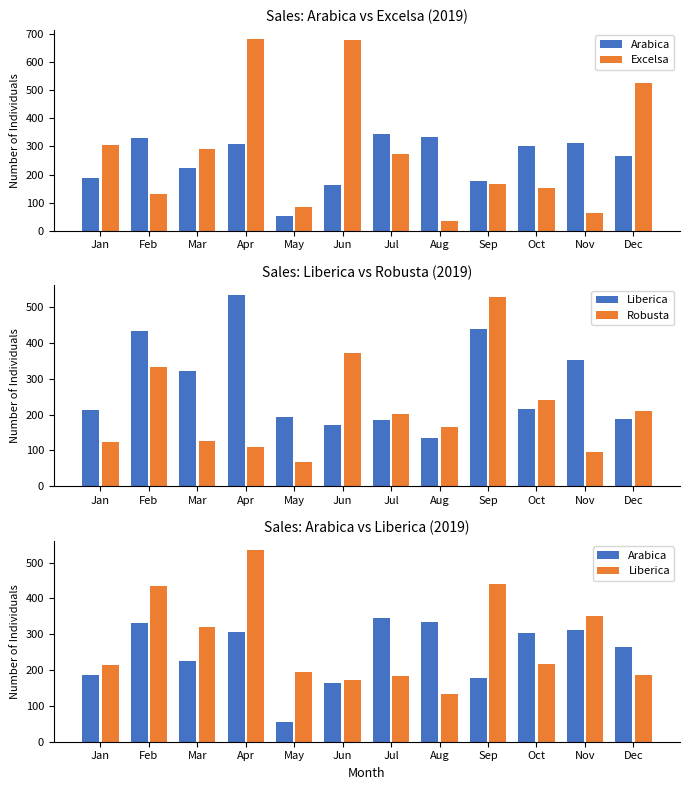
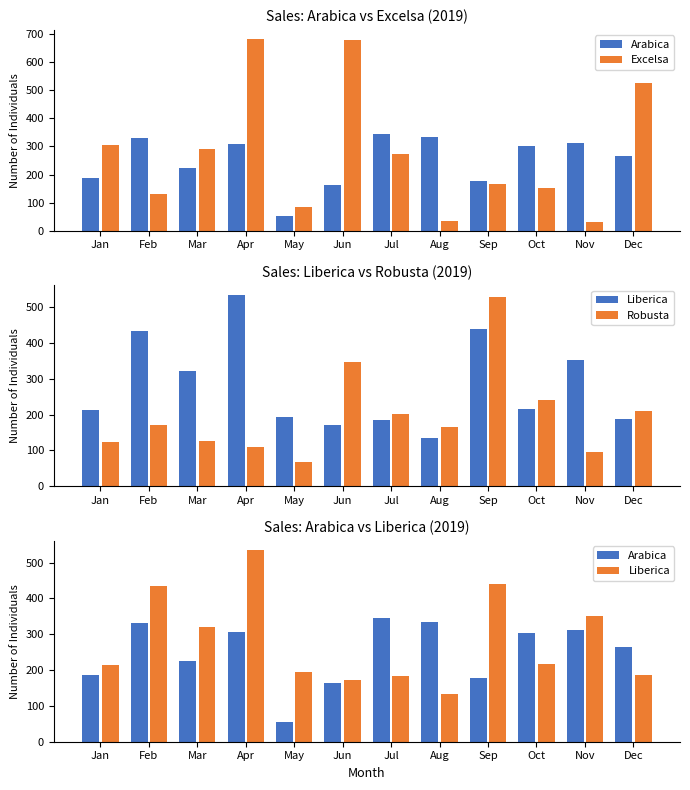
Sales: Arabica vs Excelsa (2019), Excelsa, Nov: 60 -> 30
Sales: Liberica vs Robusta (2019), Robusta, Feb: 330 -> 170
Sales: Liberica vs Robusta (2019), Robusta, Jun: 370 -> 350
